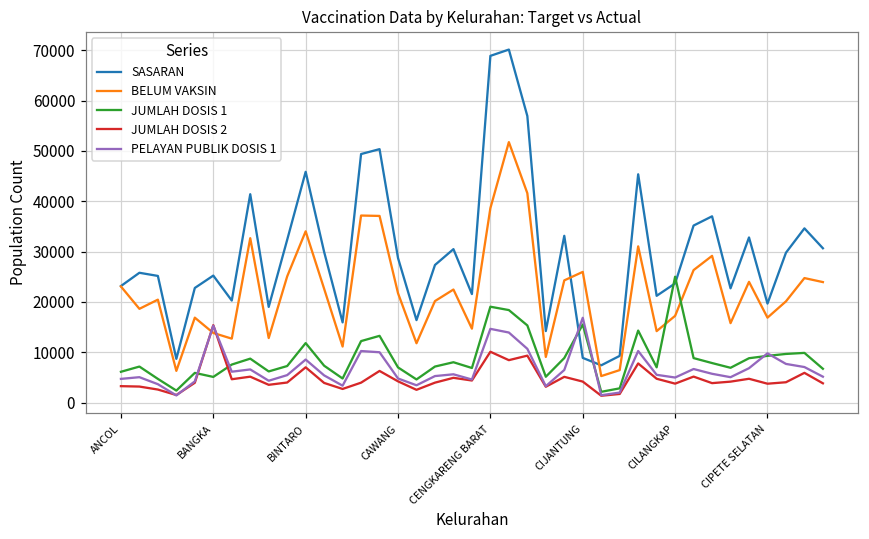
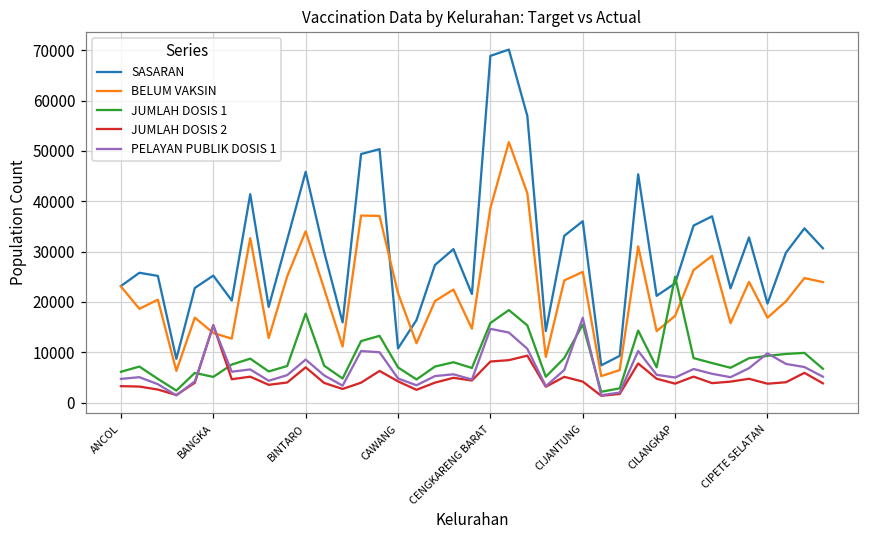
JUMLAH DOSIS 1, BINTARO: 12000 -> 18000
SASARAN, CAWANG: 29000 -> 11000
JUMLAH DOSIS 1, CENGKARENG BARAT: 19000 -> 16000
JUMLAH DOSIS 2, CENGKARENG BARAT: 10000 -> 8000
SASARAN, CIJANTUNG: 9000 -> 36000
